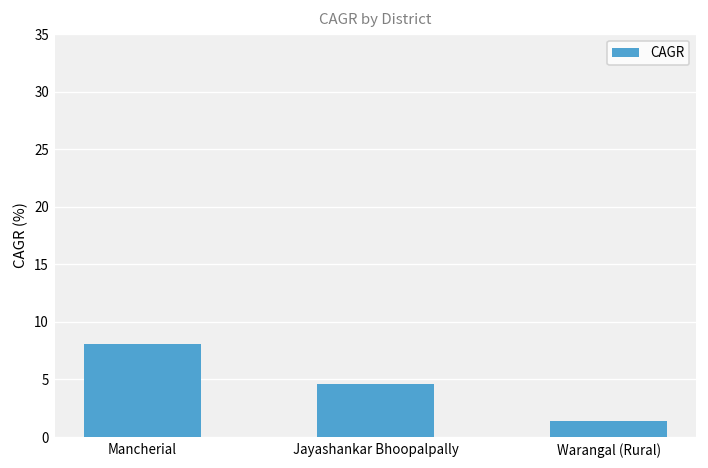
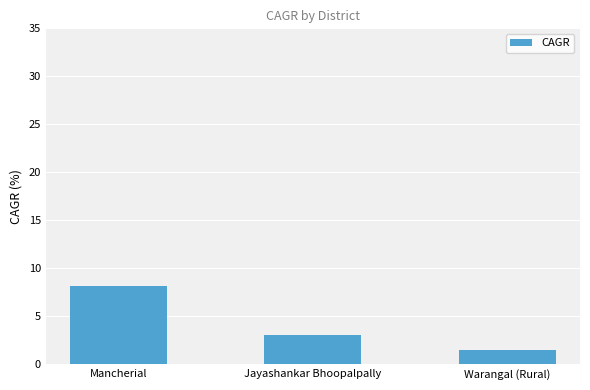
Jayashankar Bhoopalpally: 5 -> 3
